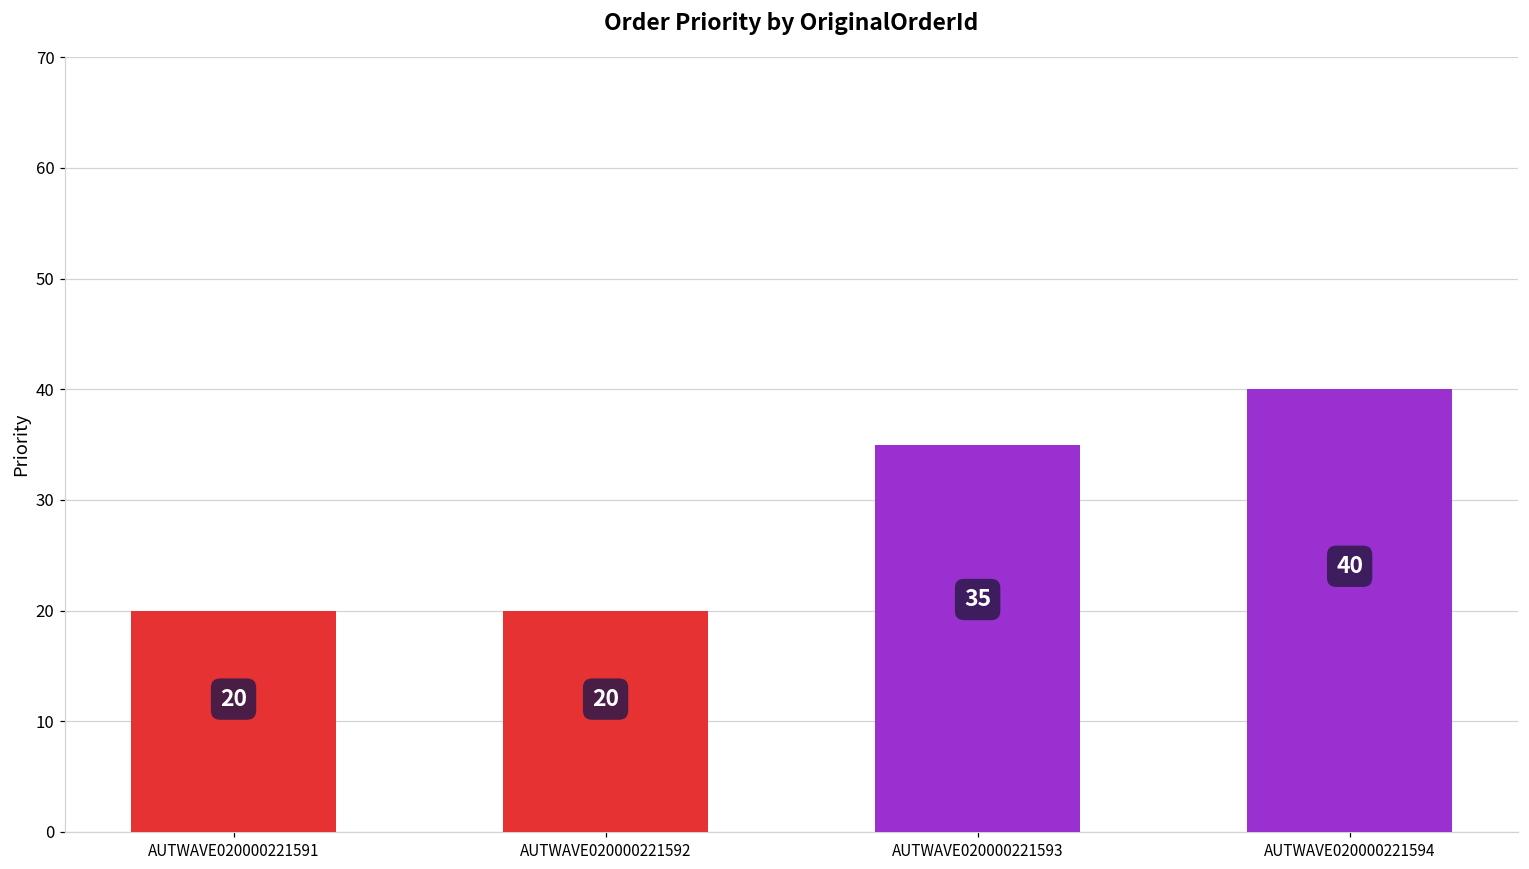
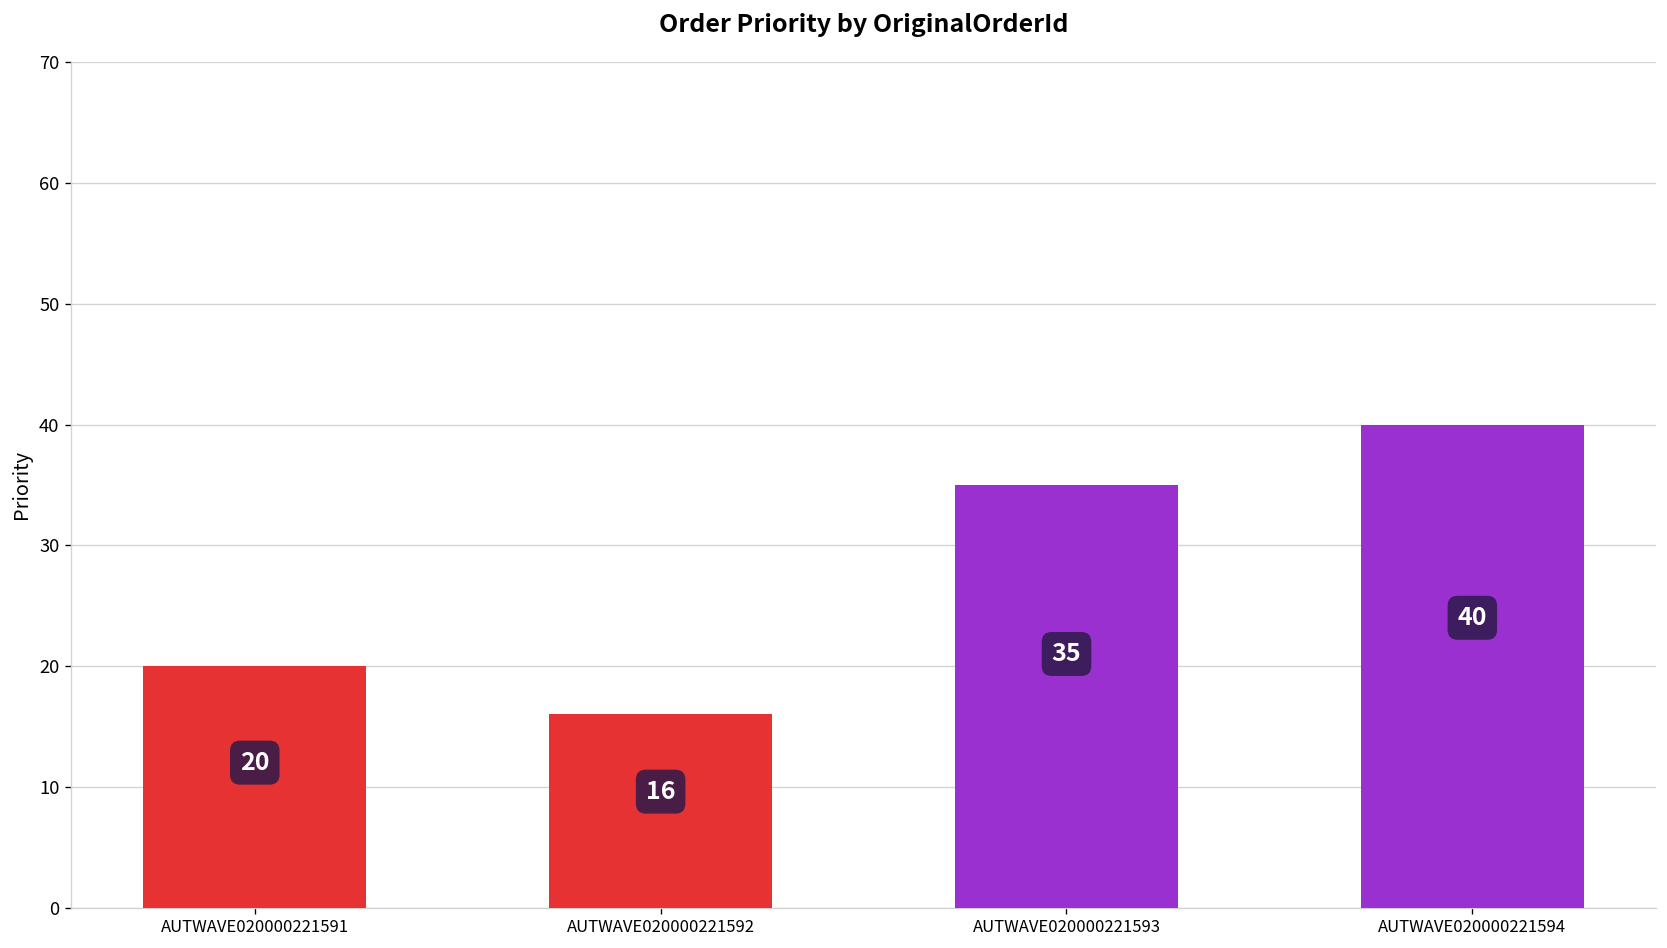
AUTWAVE020000221592: 20 -> 16
